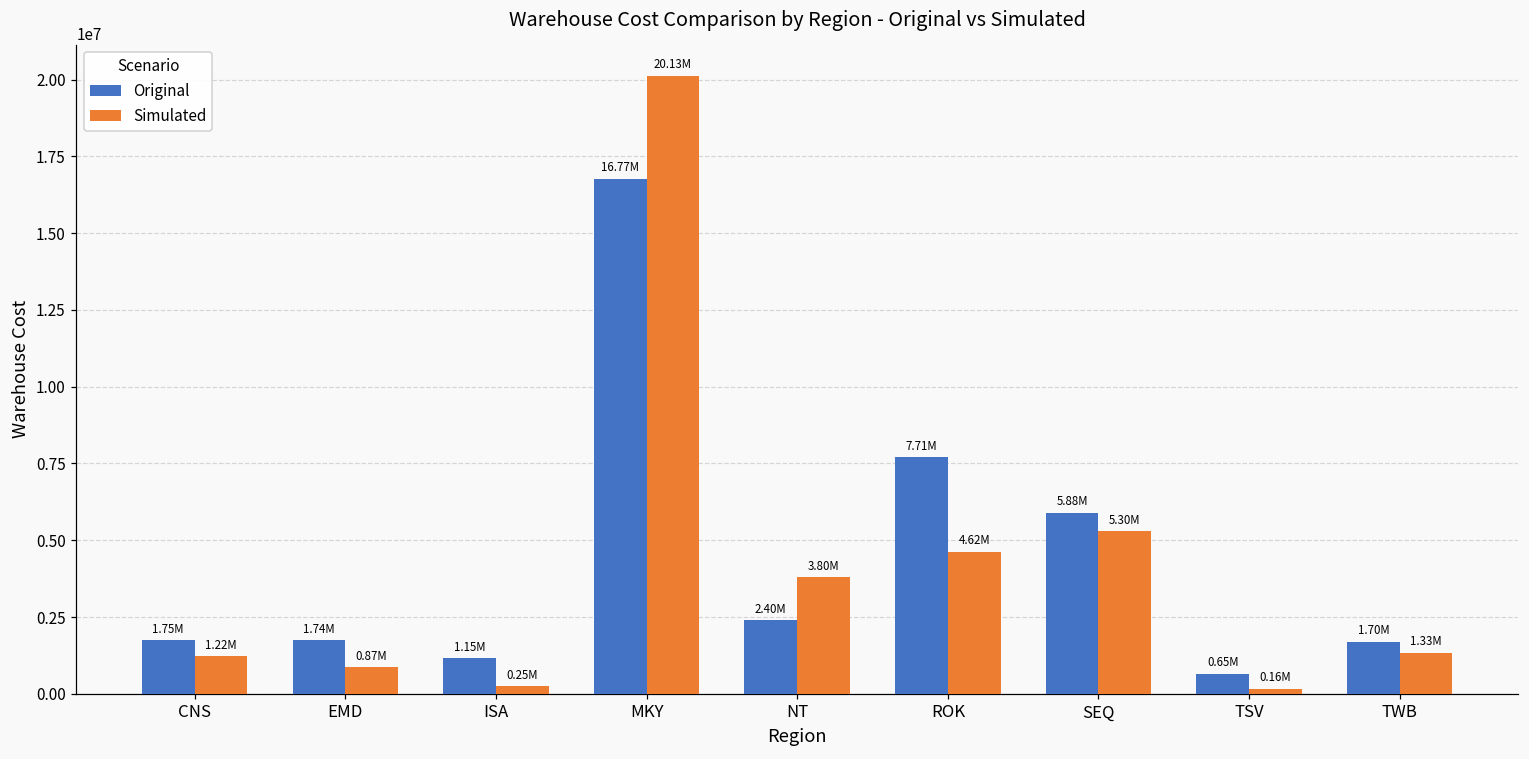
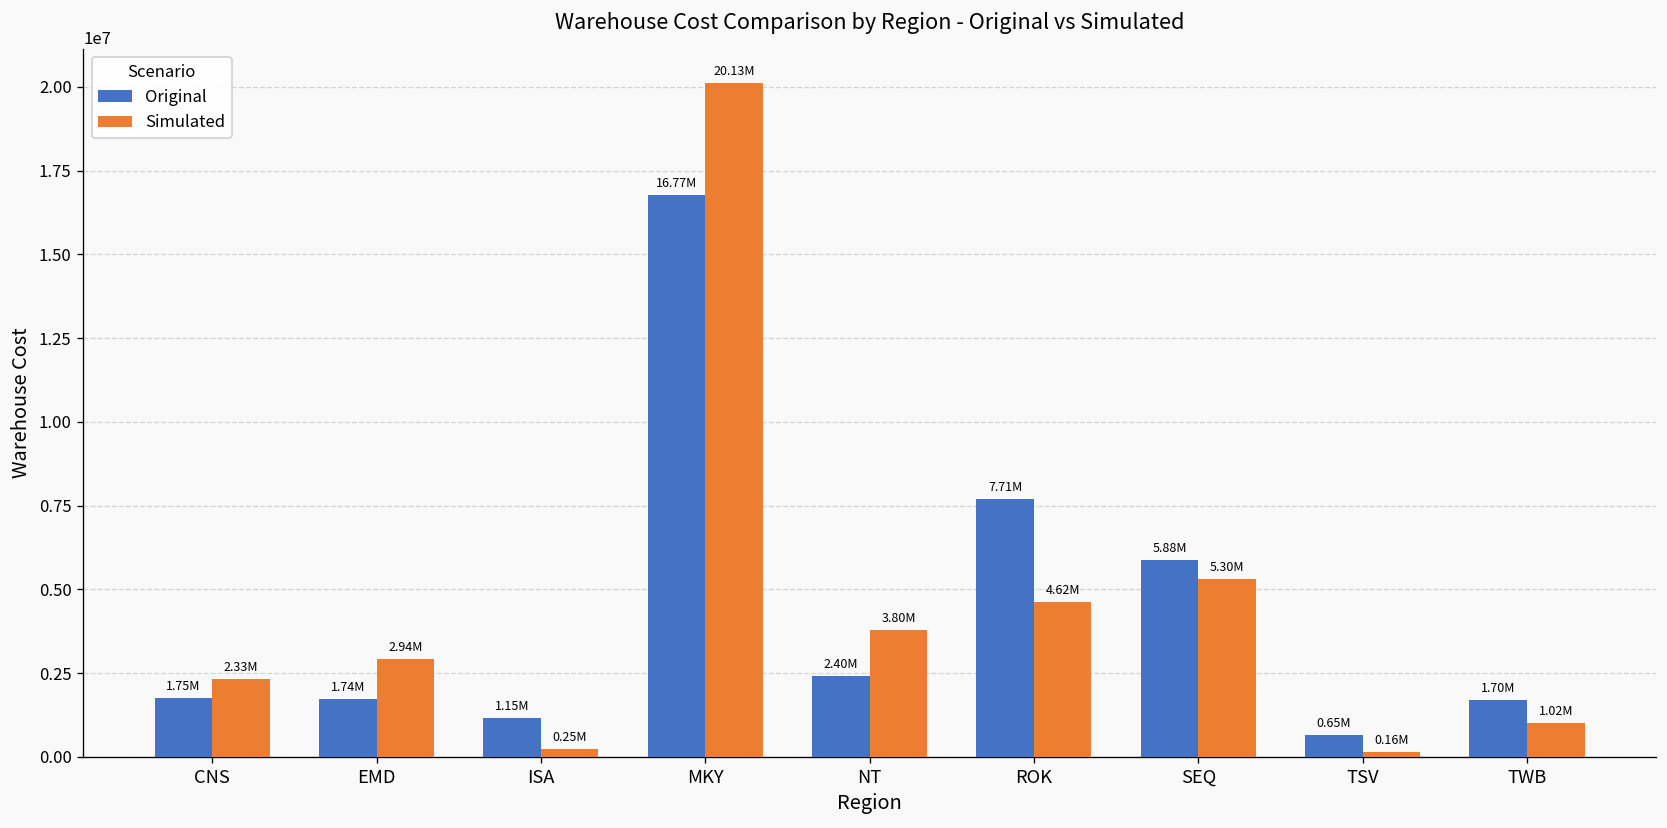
Simulated, CNS: 1.22M -> 2.33M
Simulated, EMD: 0.87M -> 2.94M
Simulated, TWB: 1.33M -> 1.02M
